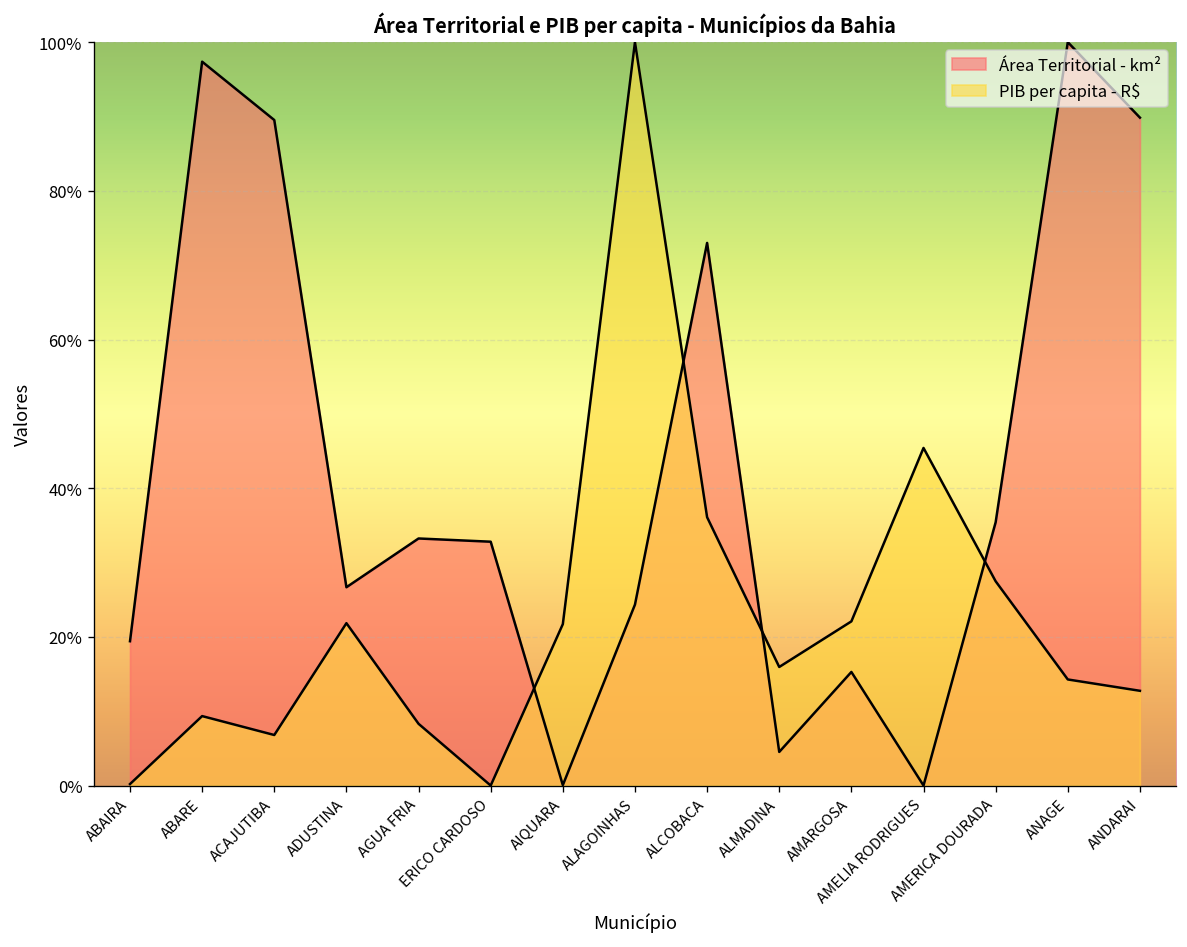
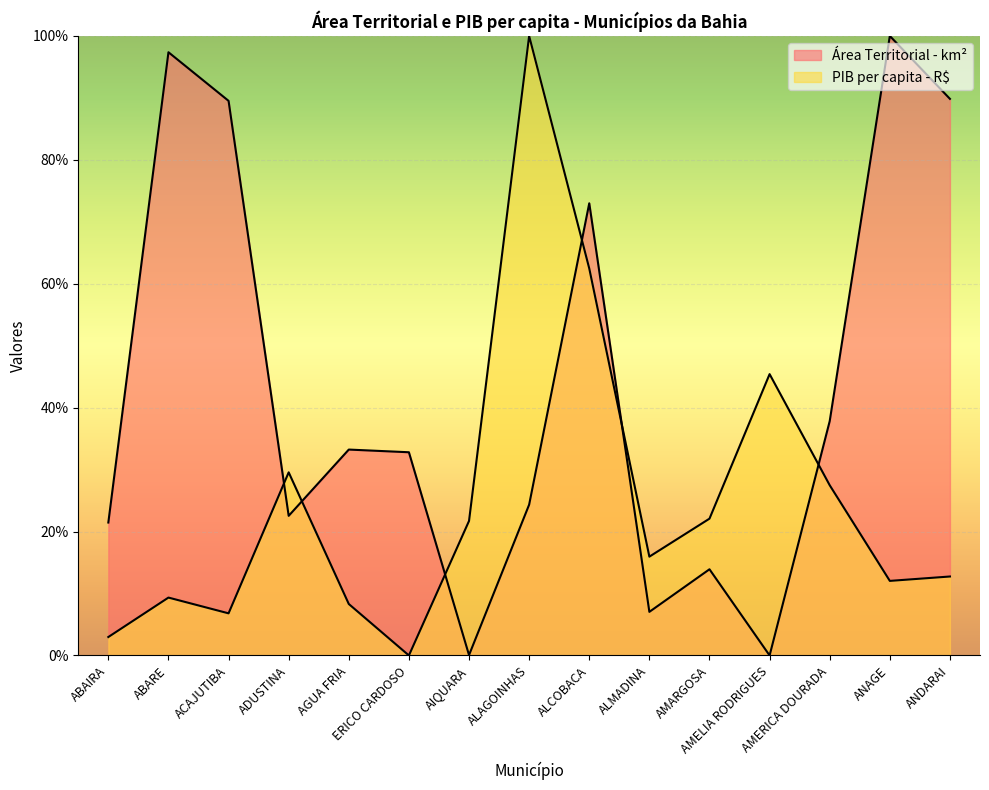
Área Territorial - km², ABAIRA: 19% -> 21%
PIB per capita - R$, ABAIRA: 0% -> 3%
Área Territorial - km², ADUSTINA: 27% -> 23%
PIB per capita - R$, ADUSTINA: 22% -> 30%
PIB per capita - R$, ALCOBACA: 36% -> 62%
Área Territorial - km², ALMADINA: 5% -> 7%
Área Territorial - km², AMARGOSA: 15% -> 14%
Área Territorial - km², AMERICA DOURADA: 35% -> 38%
PIB per capita - R$, ANAGE: 14% -> 12%
